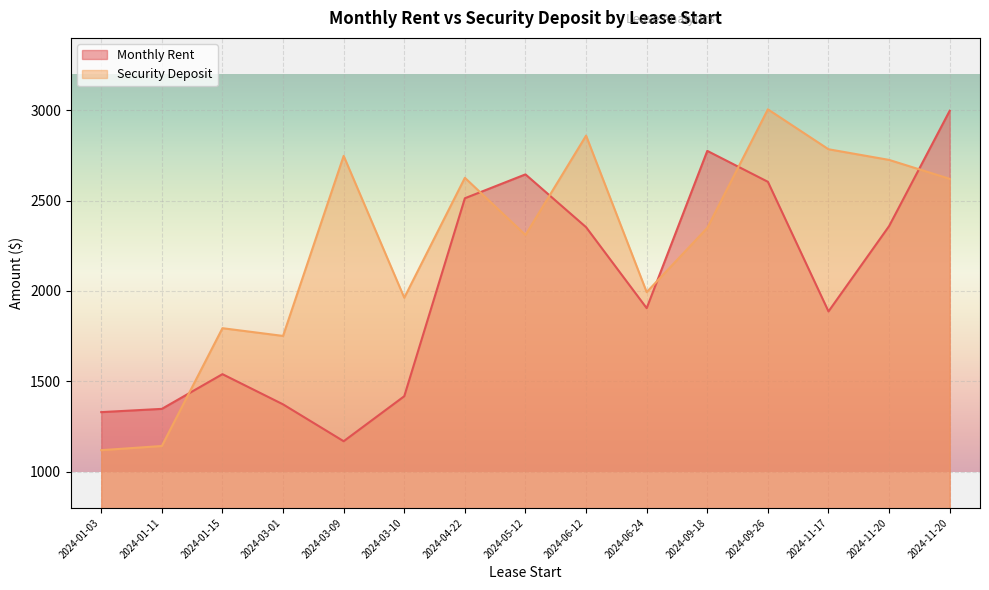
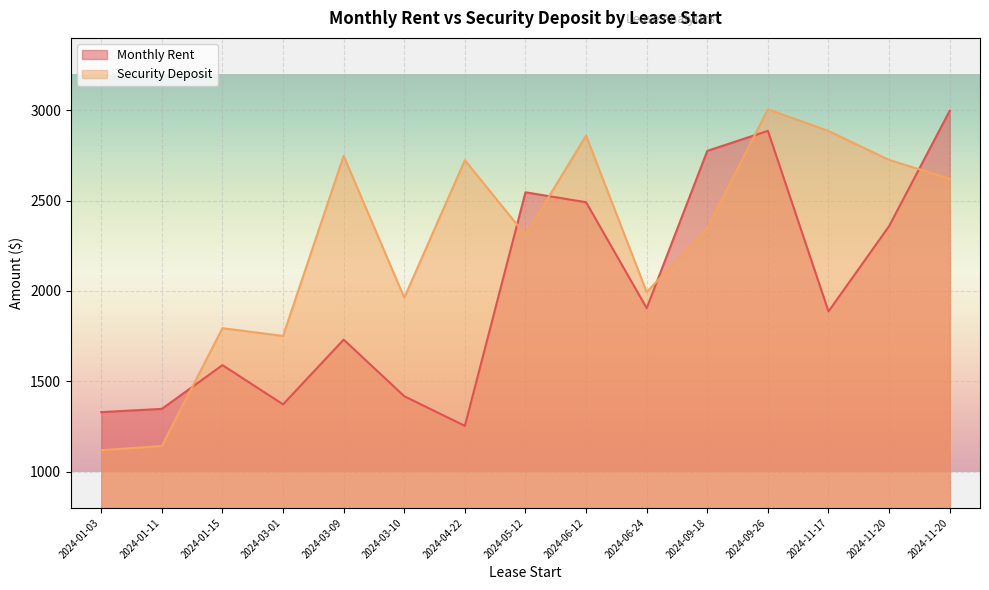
Monthly Rent, 2024-01-15: 1540 -> 1590
Monthly Rent, 2024-03-09: 1170 -> 1730
Monthly Rent, 2024-04-22: 2510 -> 1250
Security Deposit, 2024-04-22: 2630 -> 2720
Monthly Rent, 2024-05-12: 2650 -> 2550
Monthly Rent, 2024-06-12: 2350 -> 2490
Monthly Rent, 2024-09-26: 2600 -> 2890
Security Deposit, 2024-11-17: 2780 -> 2880
